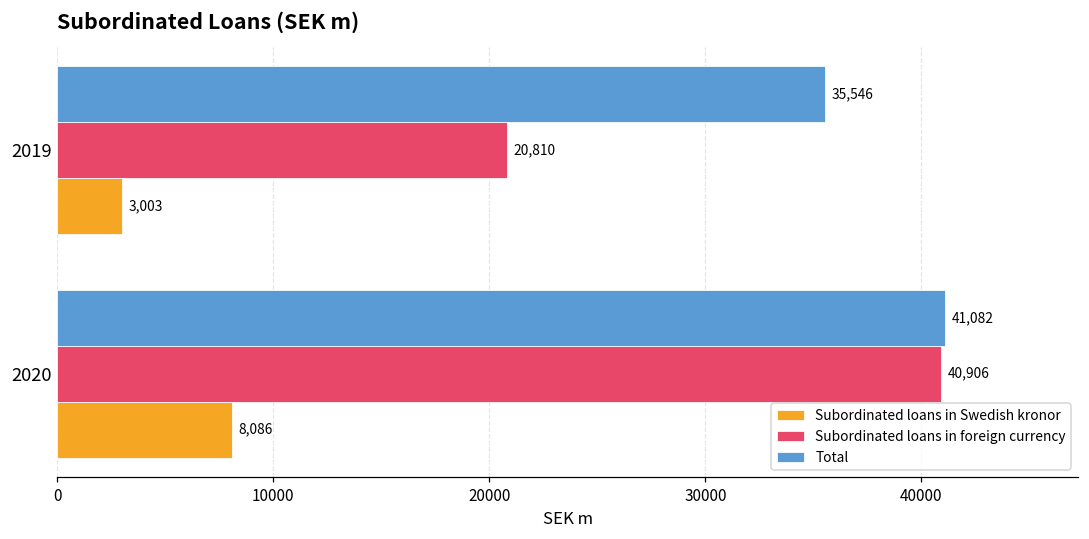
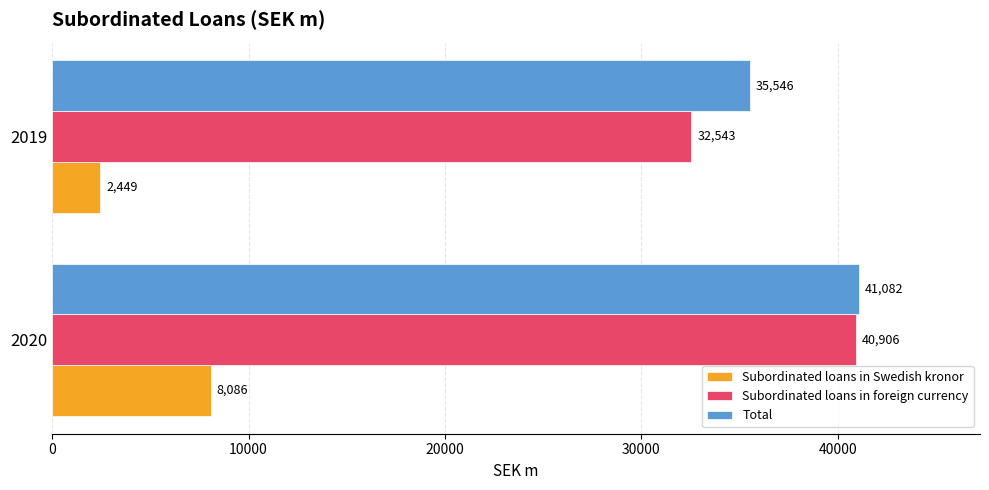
Subordinated loans in foreign currency, 2019: 20,810 -> 32,543
Subordinated loans in Swedish kronor, 2019: 3,003 -> 2,449
